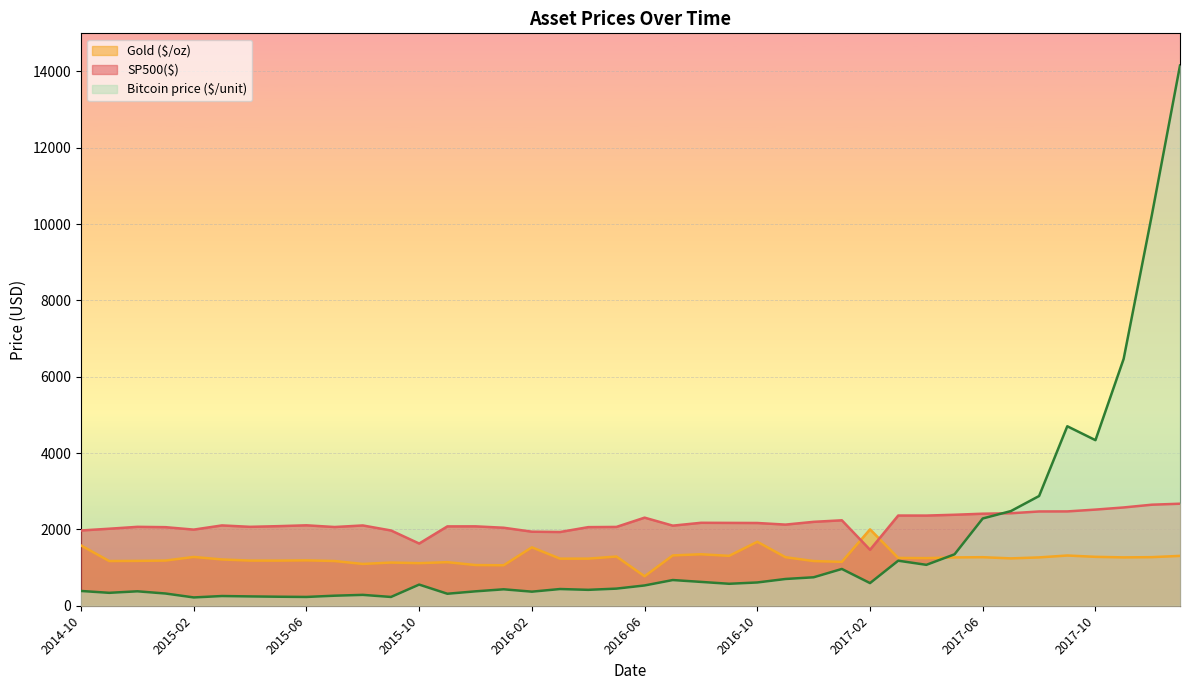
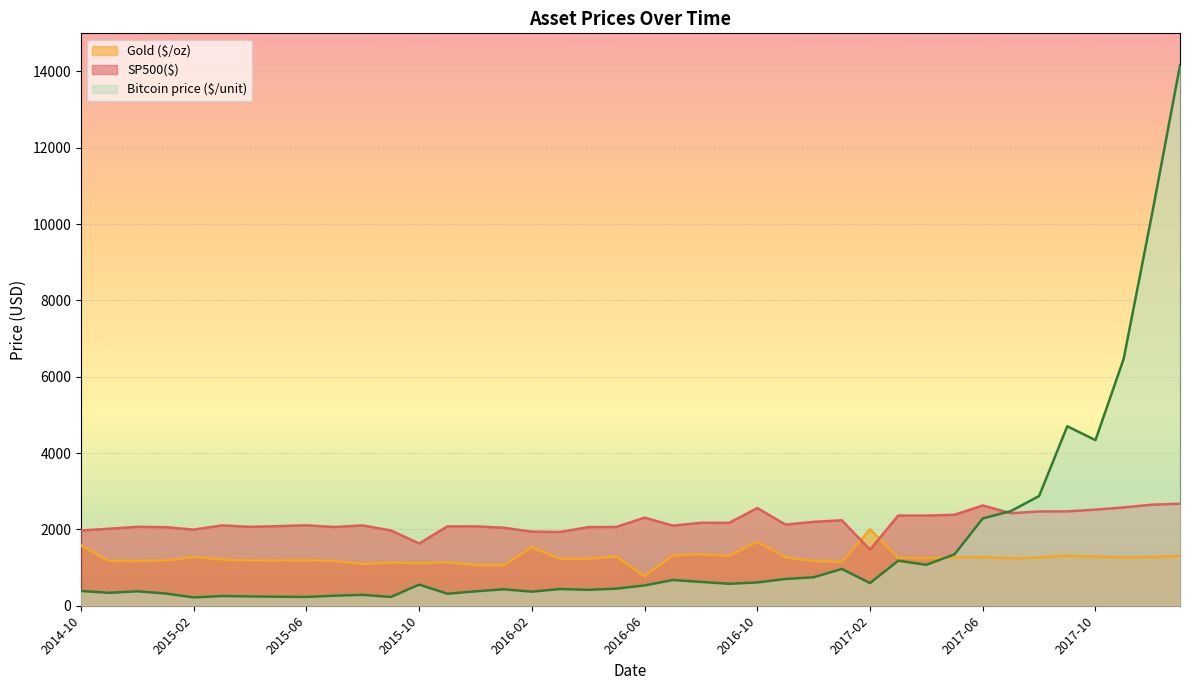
SP500($), 2016-10: 2200 -> 2600
SP500($), 2017-06: 2400 -> 2600
